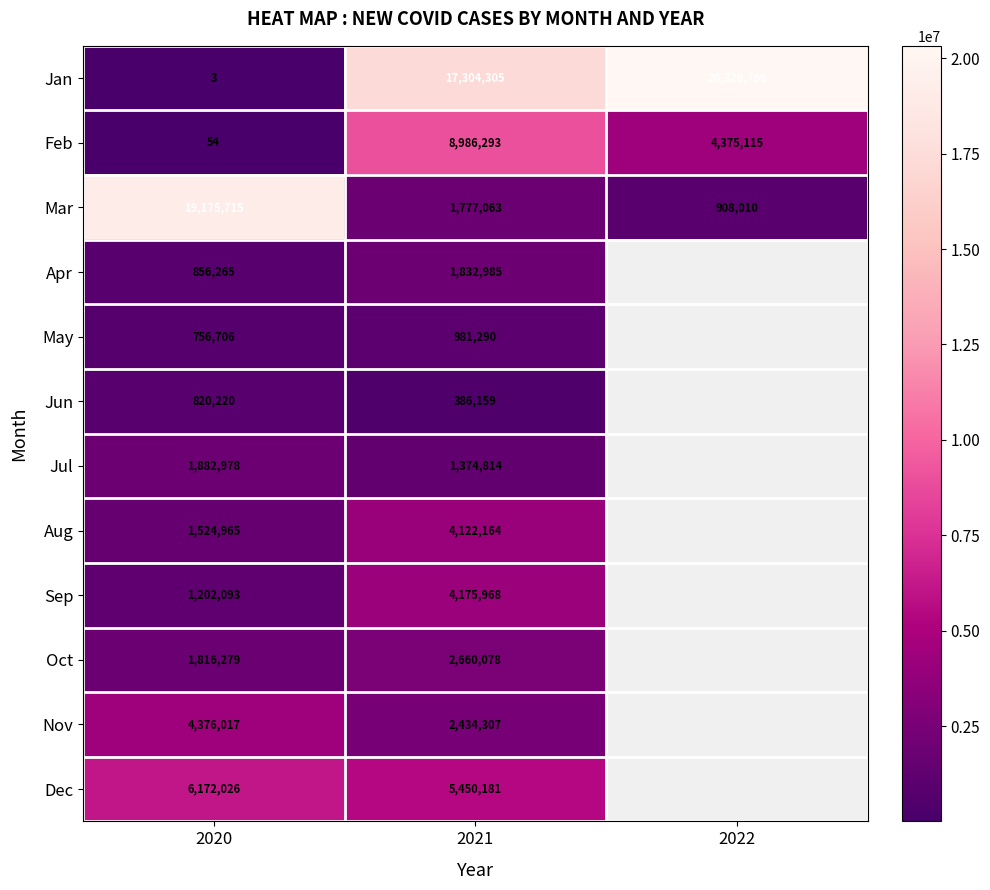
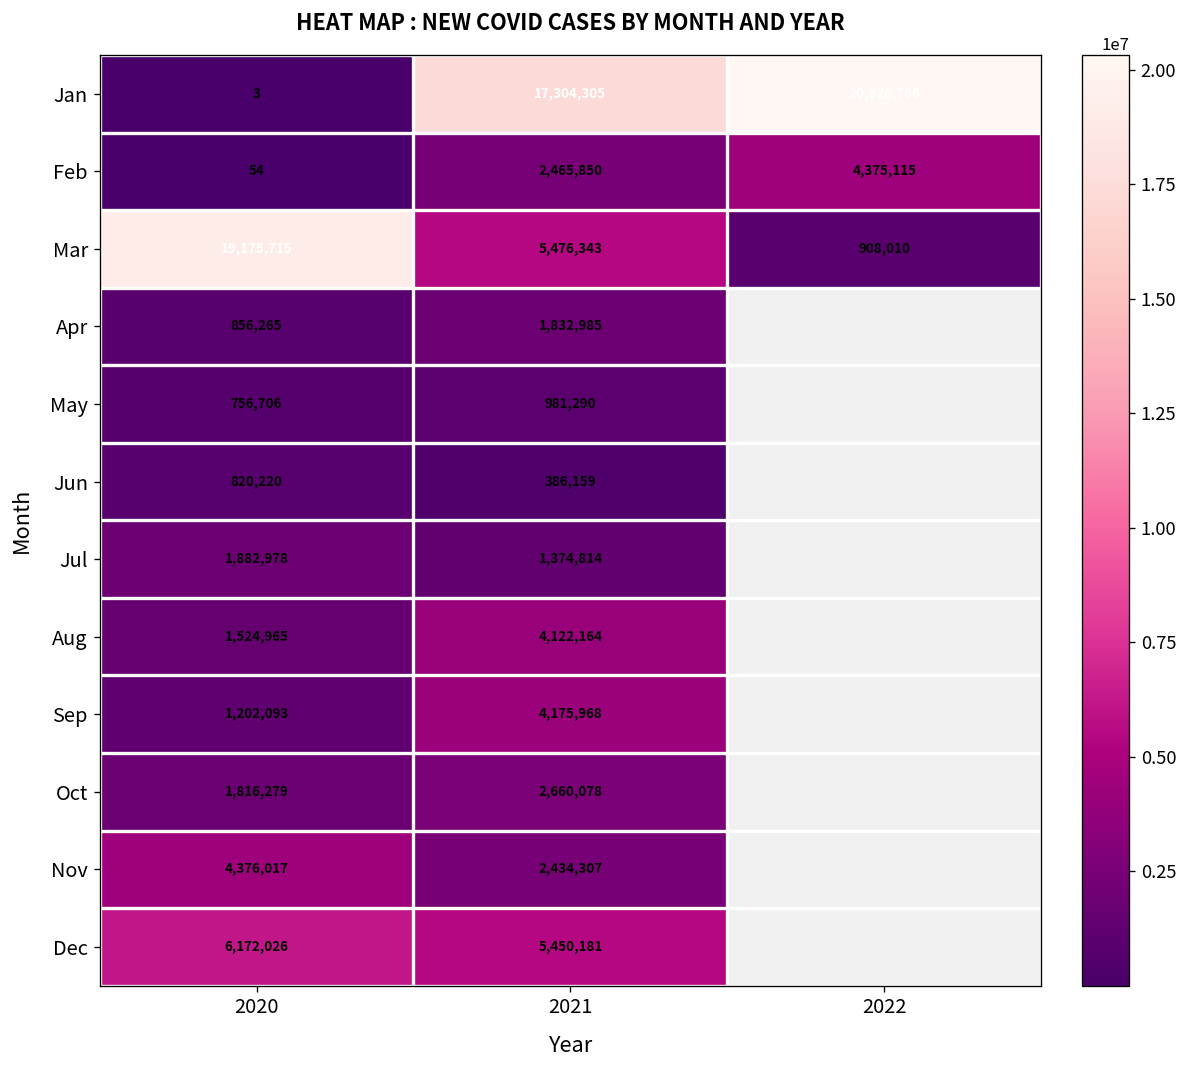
Feb, 2021: 8,986,293 -> 2,465,850
Mar, 2021: 1,777,063 -> 5,476,343
